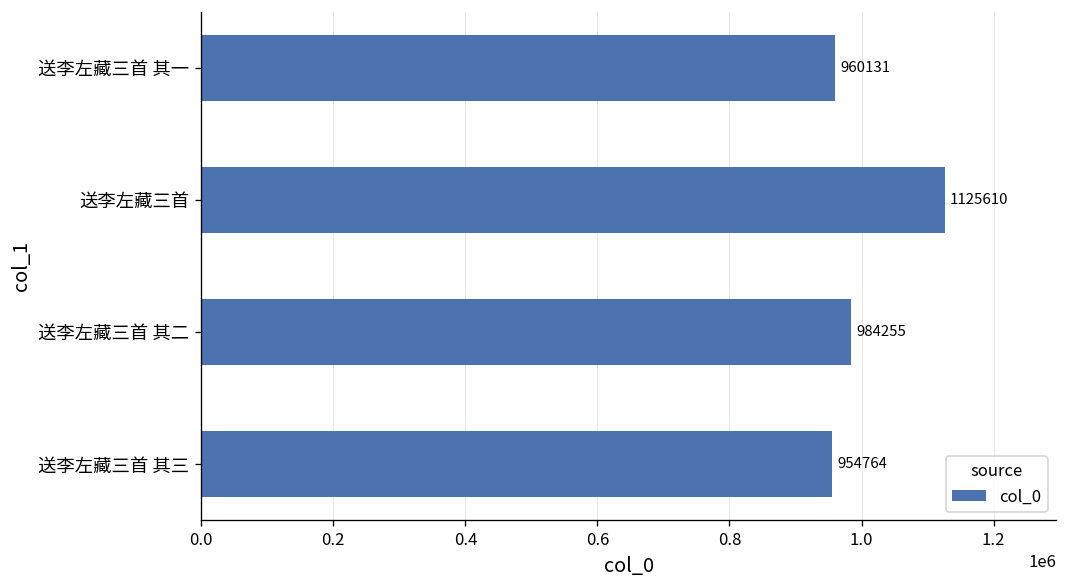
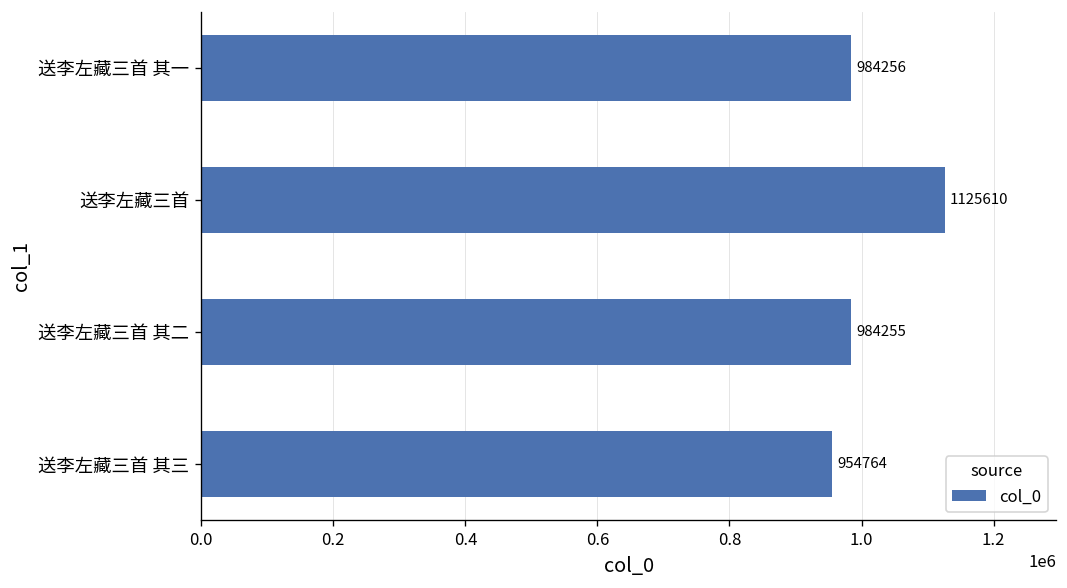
送李左藏三首 其一: 960131 -> 984256
